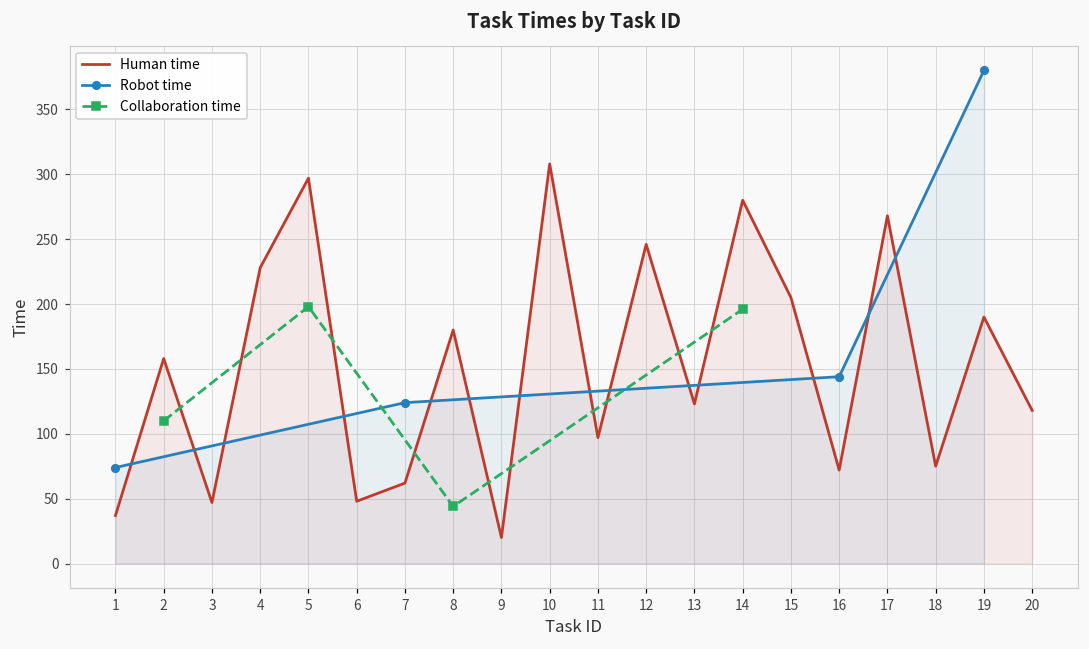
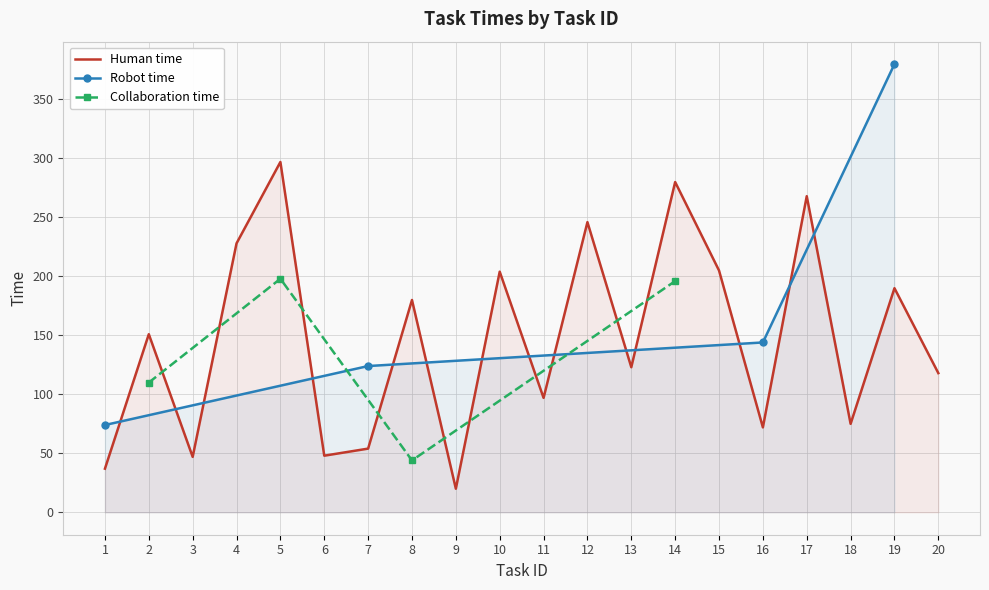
Human time, 2: 158 -> 151
Human time, 7: 62 -> 54
Human time, 10: 308 -> 204
